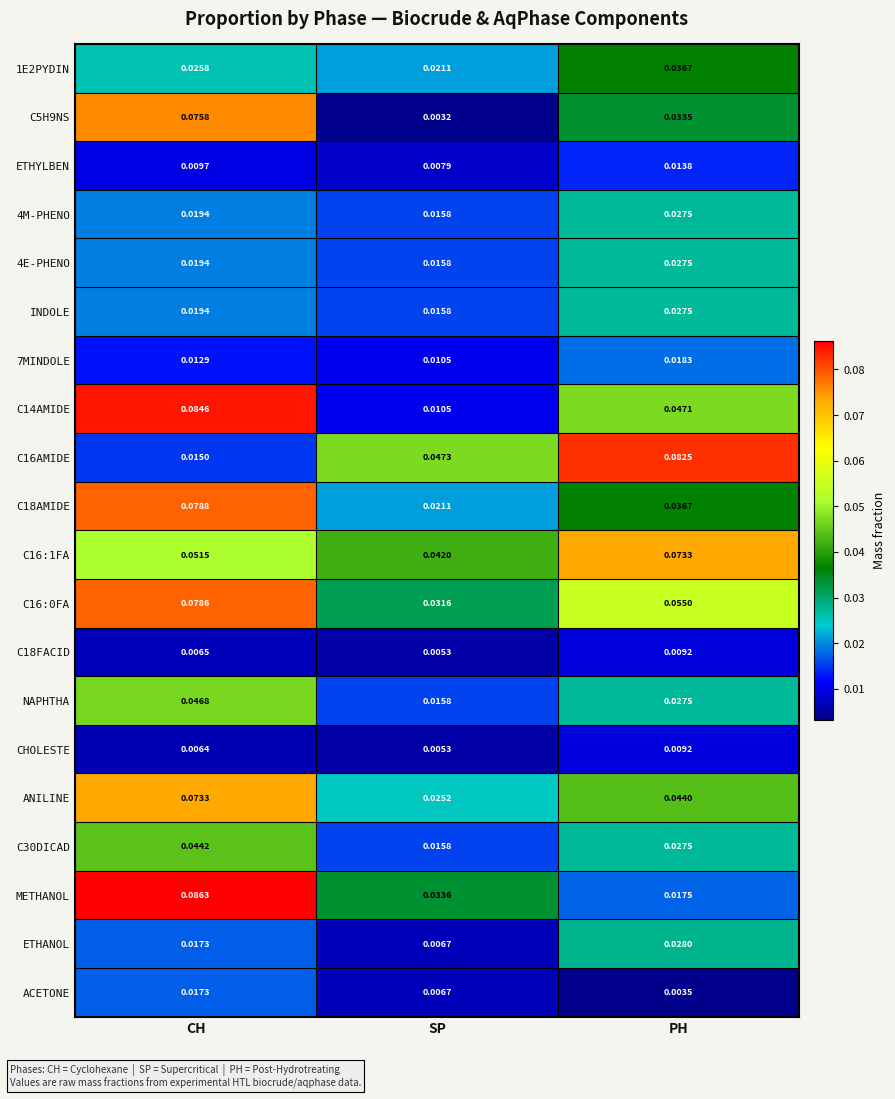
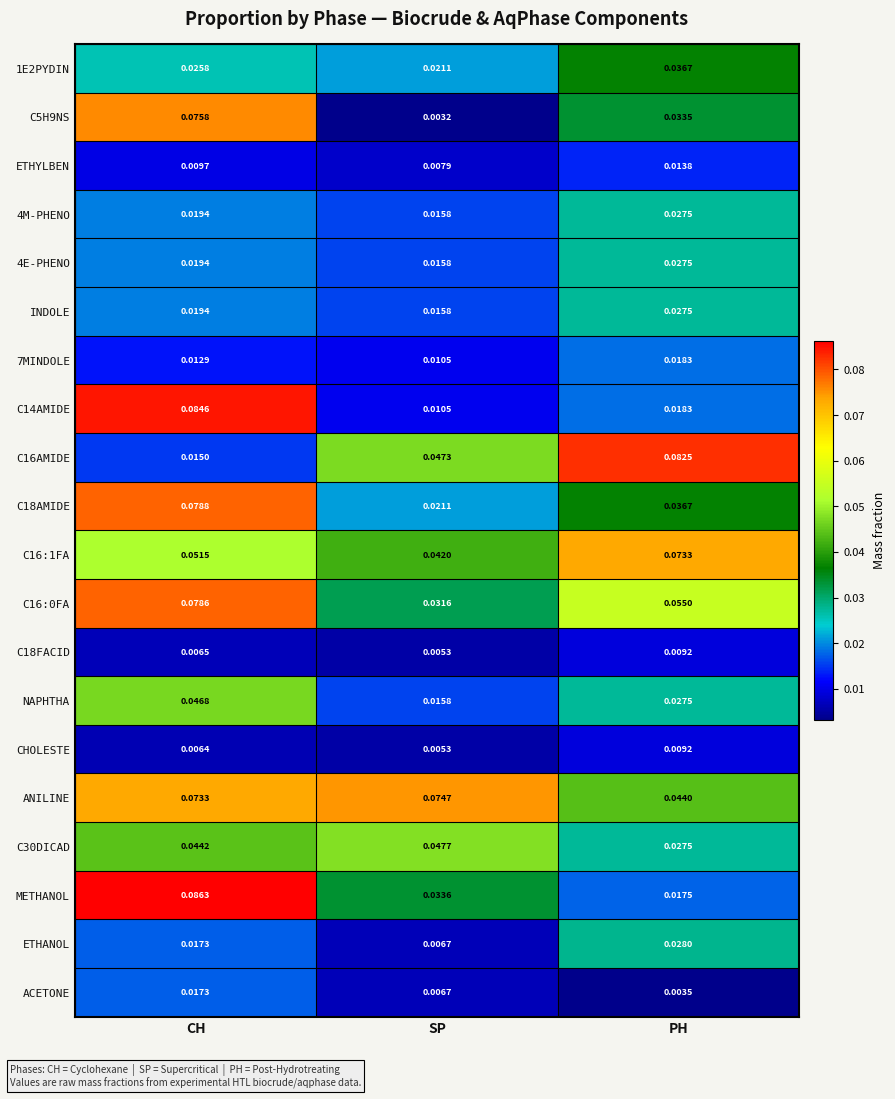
C14AMIDE, PH: 0.0471 -> 0.0183
ANILINE, SP: 0.0252 -> 0.0747
C30DICAD, SP: 0.0158 -> 0.0477
